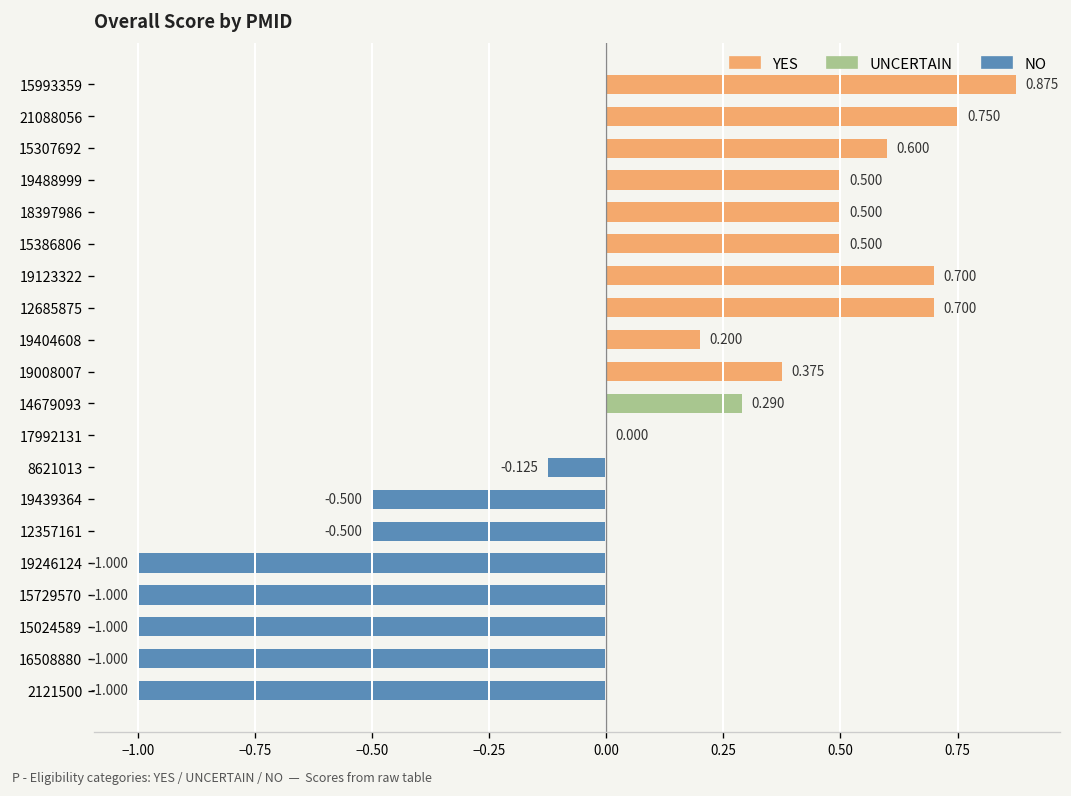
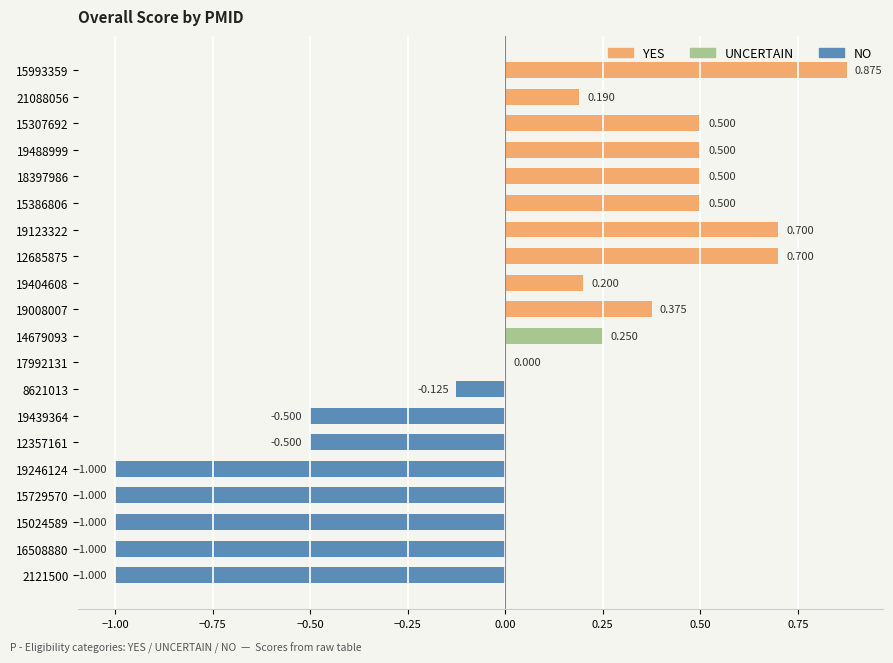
21088056: 0.750 -> 0.190
15307692: 0.600 -> 0.500
14679093: 0.290 -> 0.250
